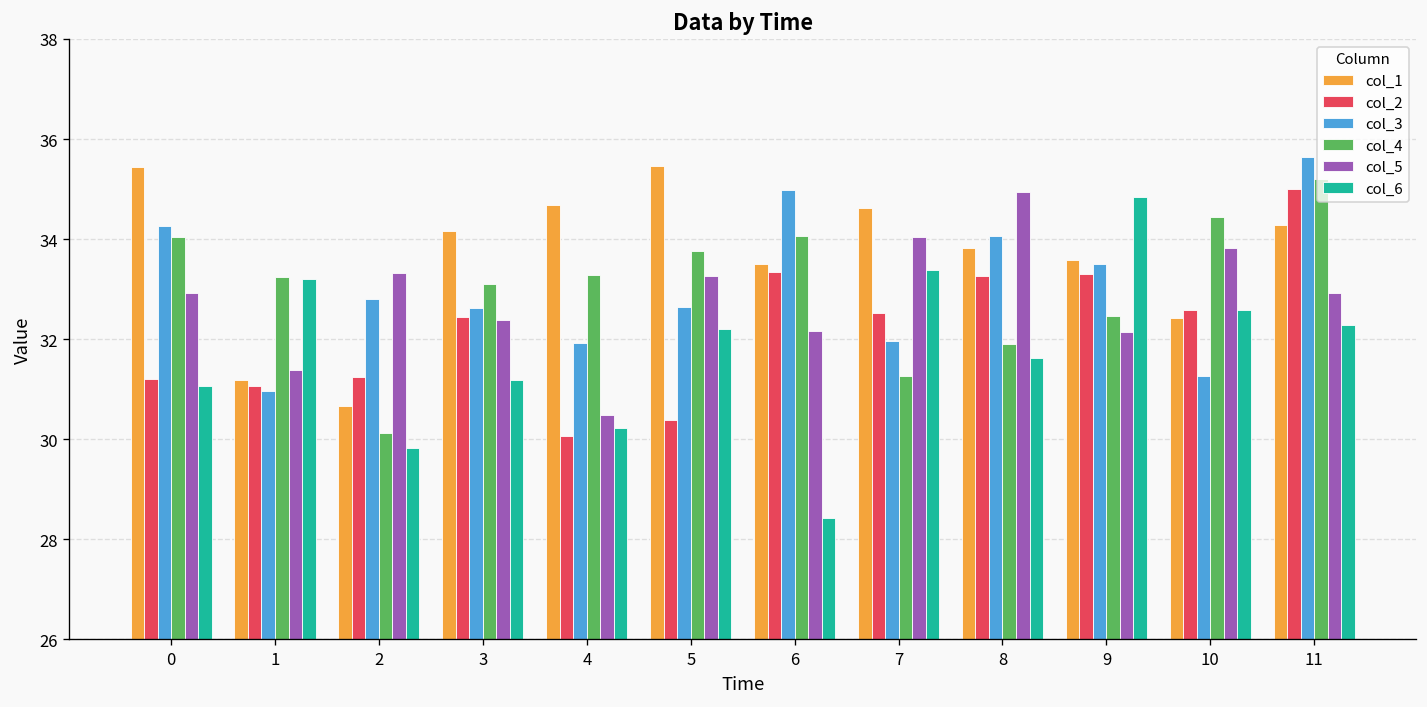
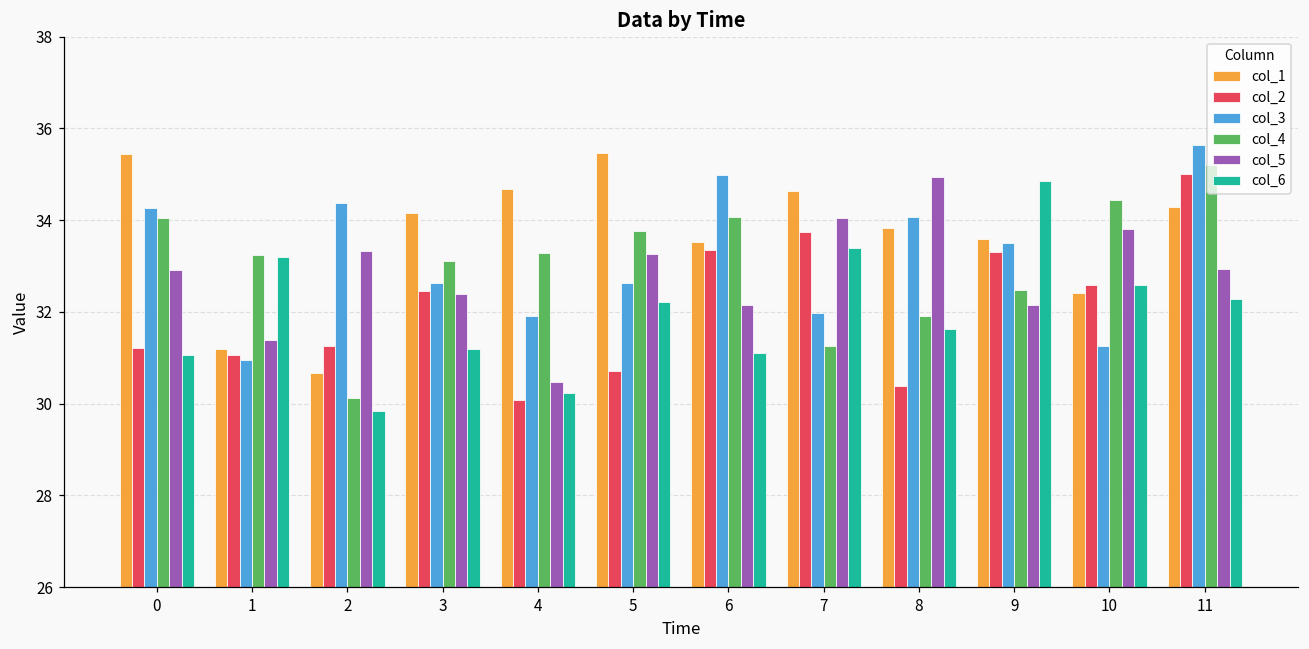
col_3, 2: 32.8 -> 34.4
col_2, 5: 30.4 -> 30.7
col_6, 6: 28.4 -> 31.1
col_2, 7: 32.5 -> 33.7
col_2, 8: 33.3 -> 30.4
